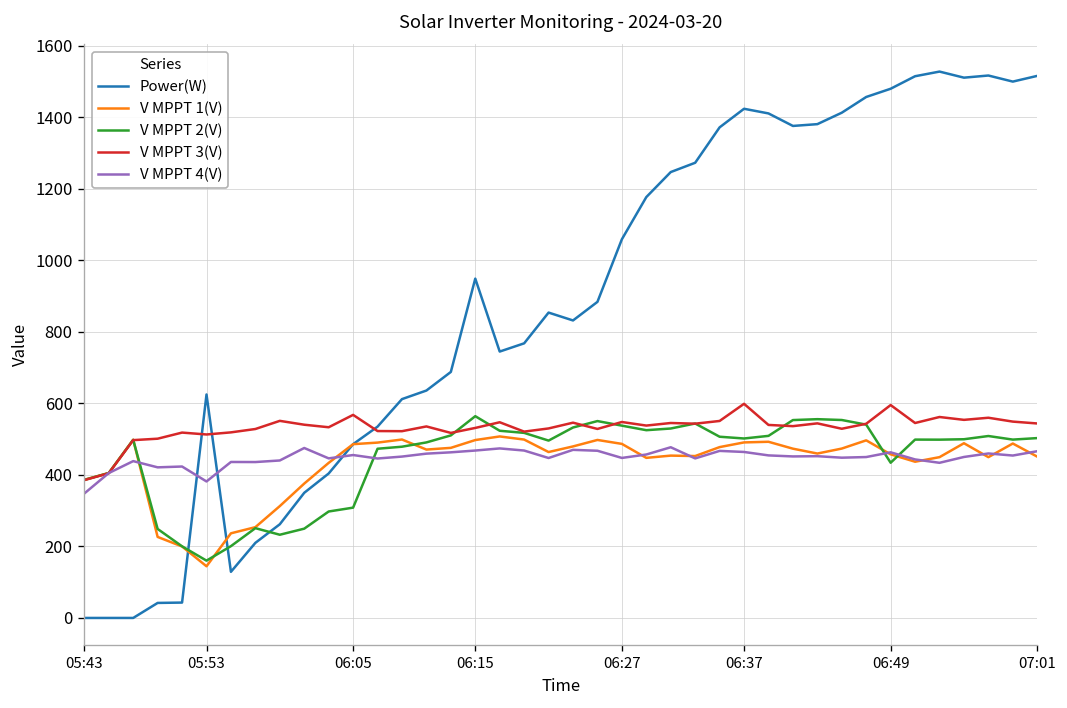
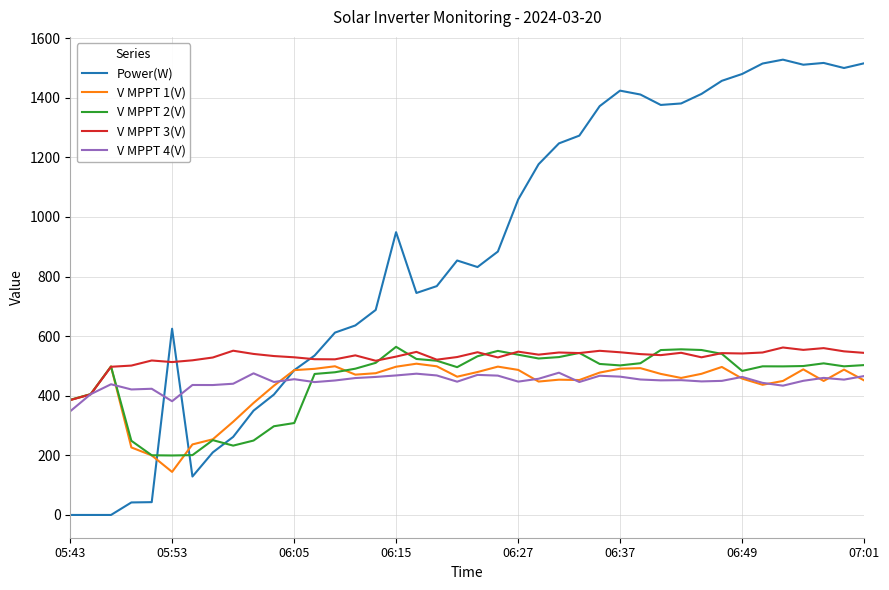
V MPPT 2(V), 05:53: 160 -> 200
V MPPT 3(V), 06:05: 570 -> 530
V MPPT 3(V), 06:37: 600 -> 550
V MPPT 2(V), 06:49: 430 -> 480
V MPPT 3(V), 06:49: 600 -> 540
